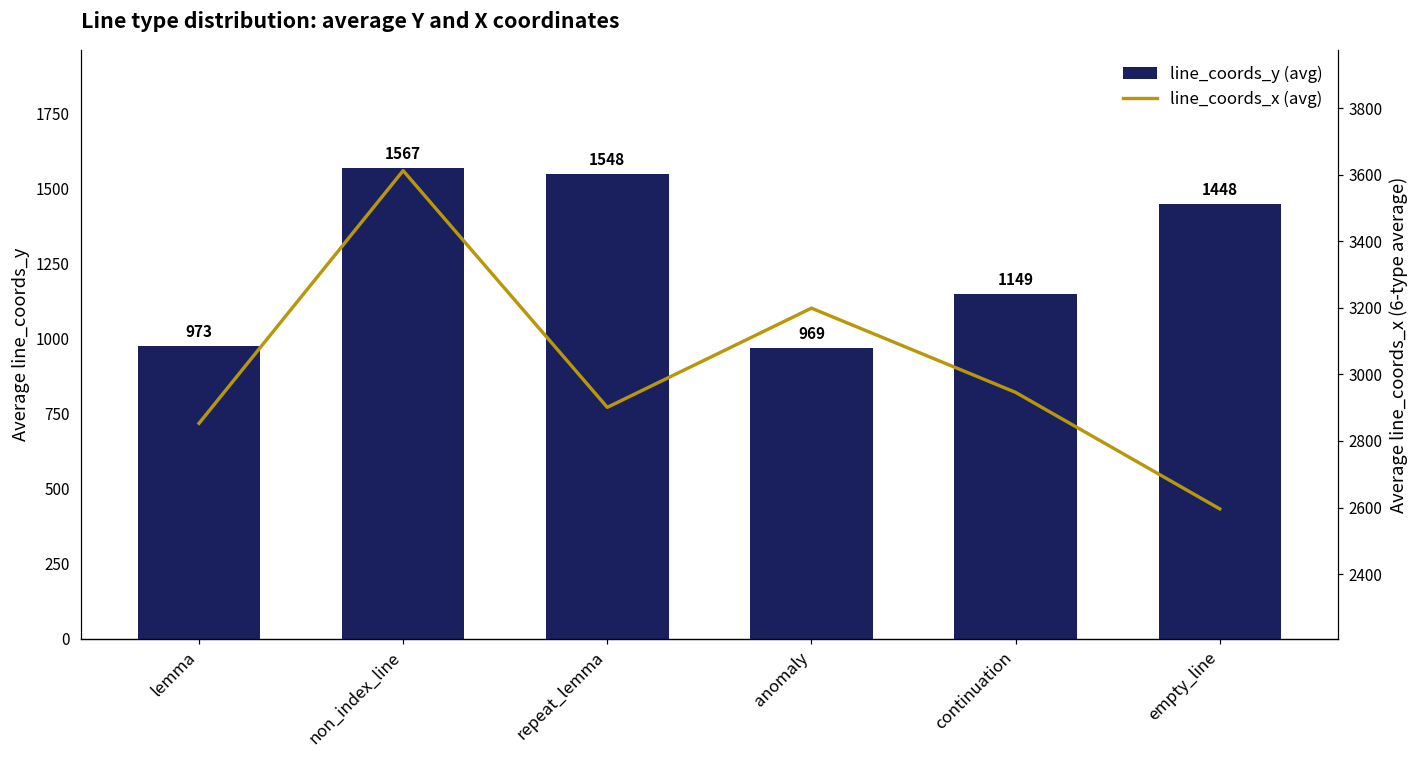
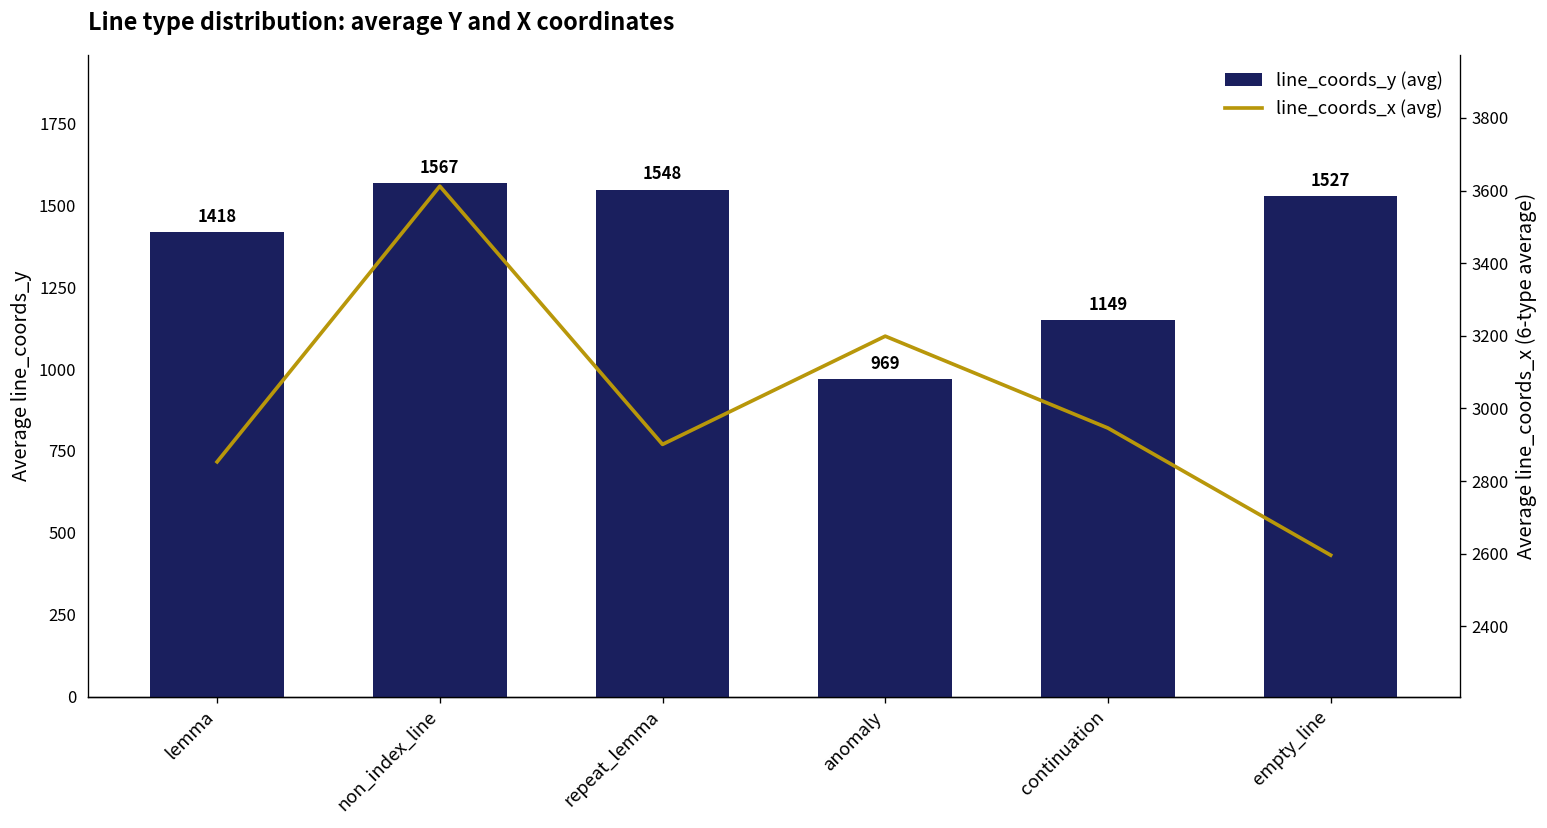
line_coords_y (avg), lemma: 973 -> 1418
line_coords_y (avg), empty_line: 1448 -> 1527
